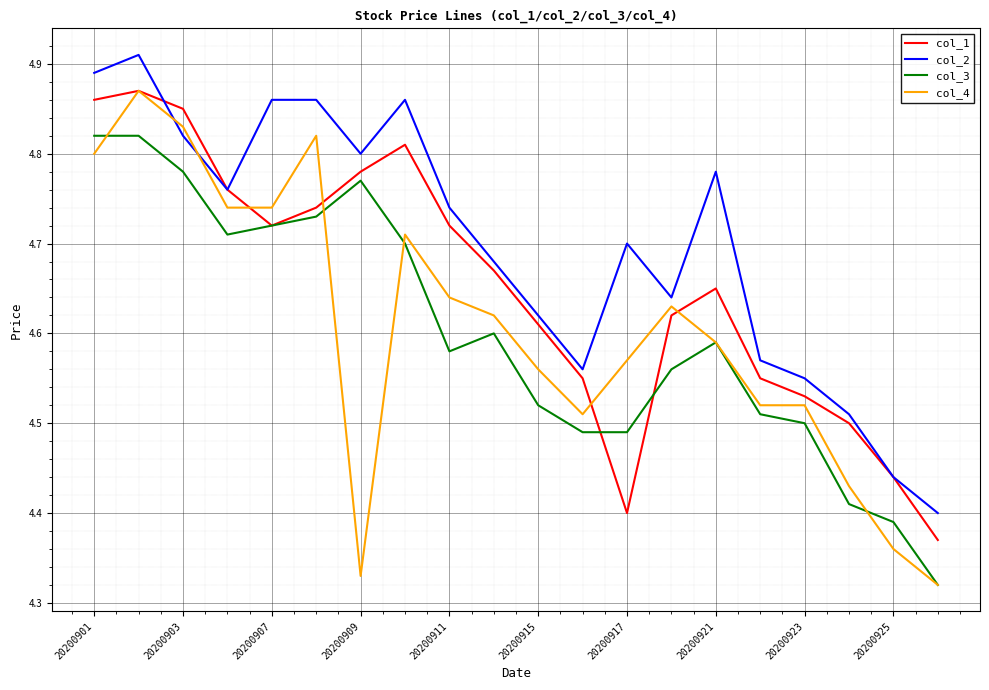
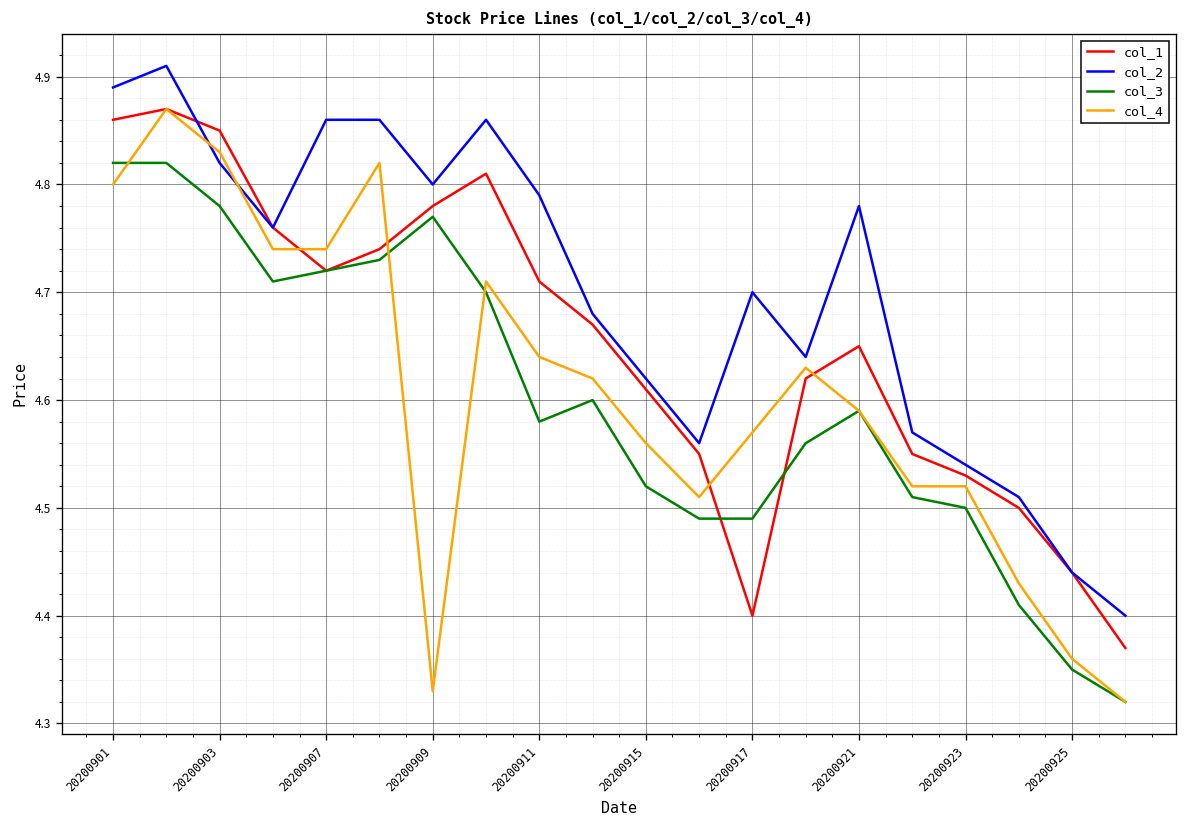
col_1, 20200911: 4.72 -> 4.71
col_2, 20200911: 4.74 -> 4.79
col_2, 20200923: 4.55 -> 4.54
col_3, 20200925: 4.39 -> 4.35
